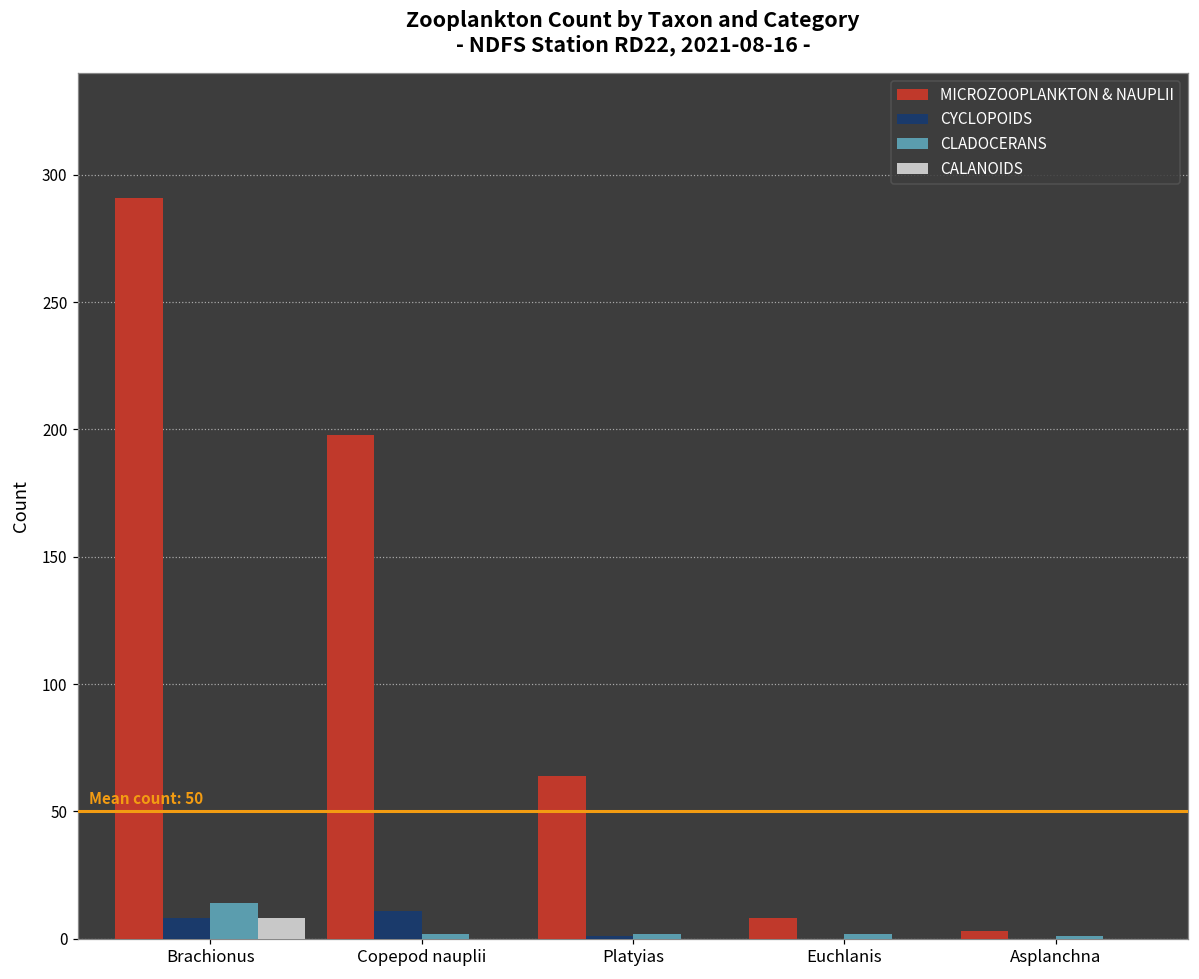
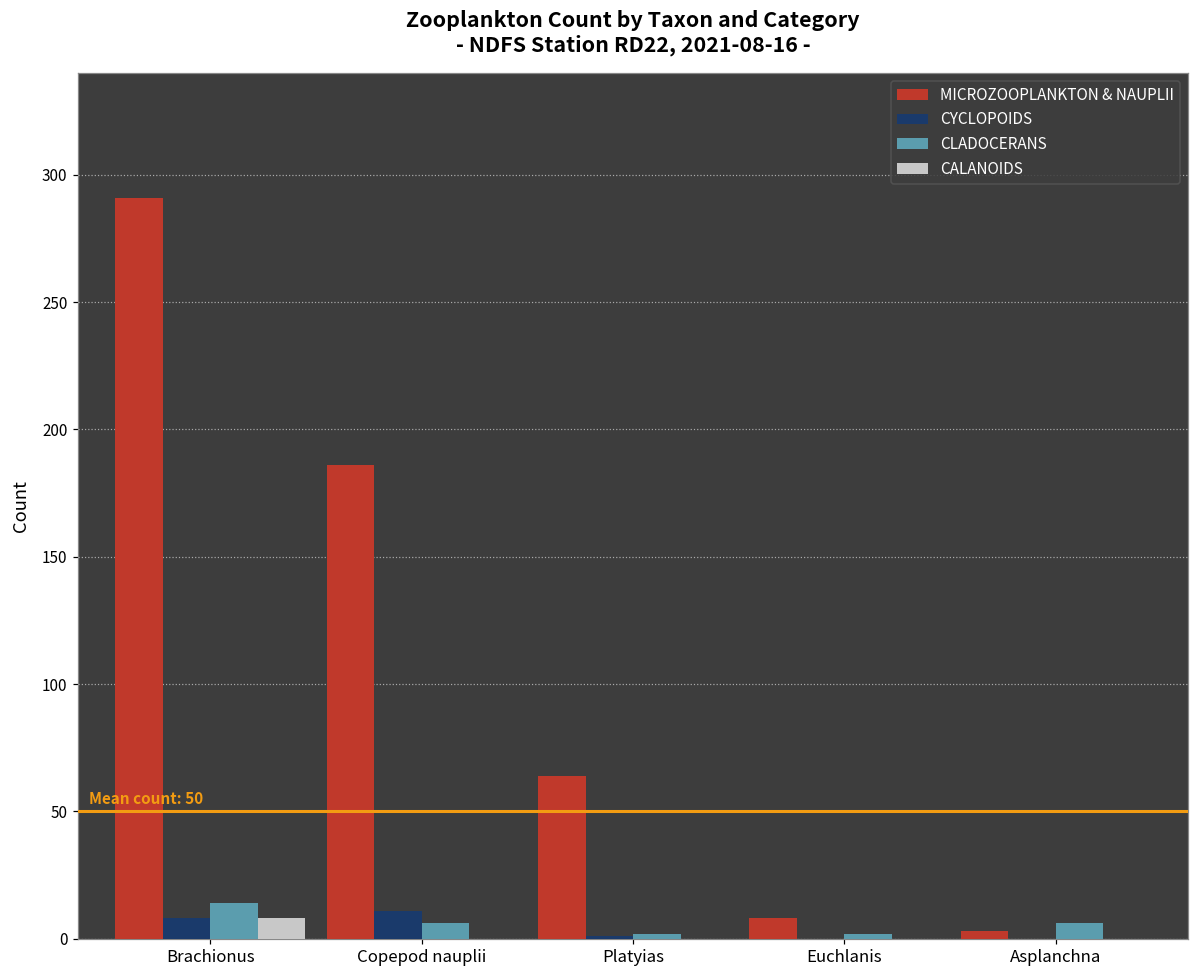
MICROZOOPLANKTON & NAUPLII, Copepod nauplii: 198 -> 186
CLADOCERANS, Copepod nauplii: 2 -> 6
CLADOCERANS, Asplanchna: 1 -> 6
